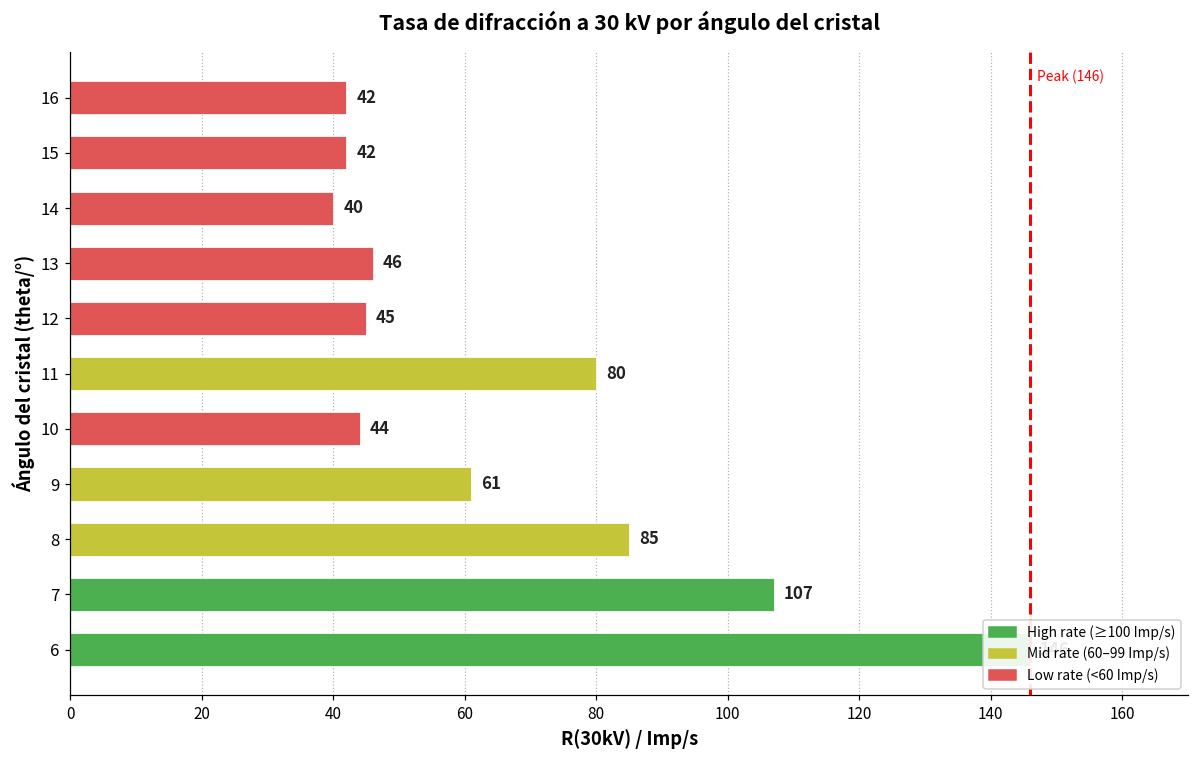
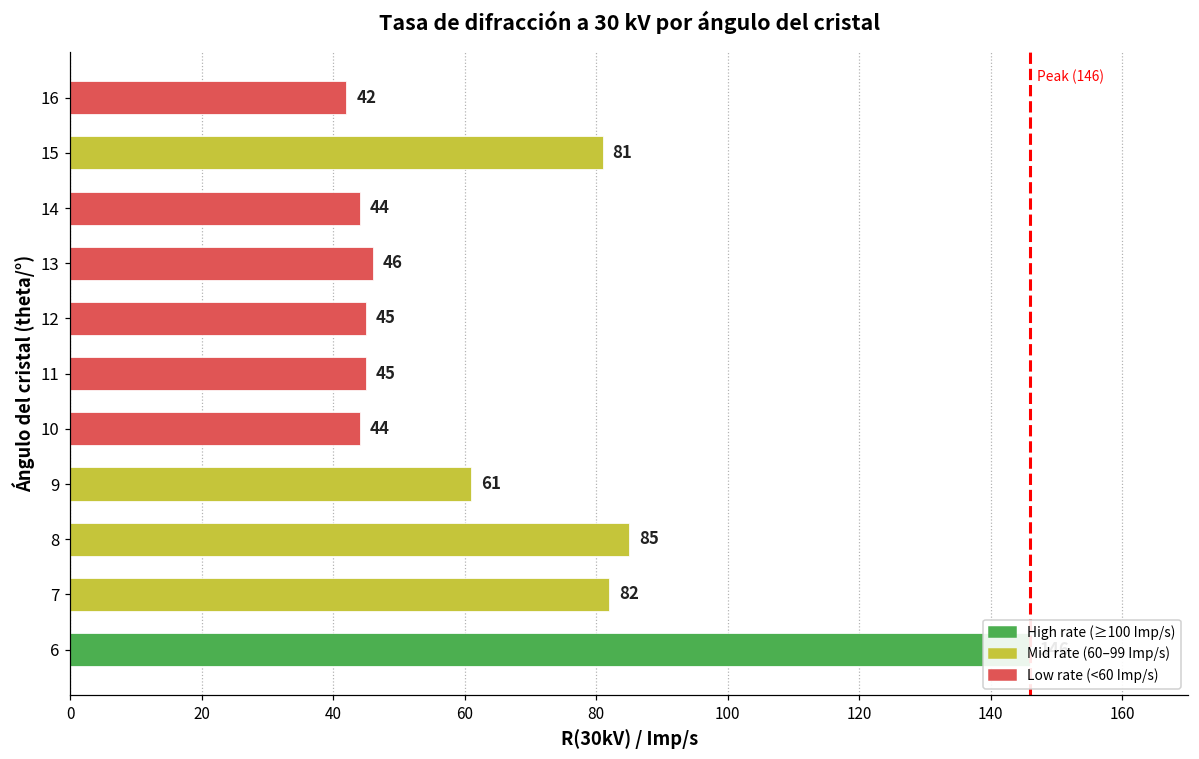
15: 42 -> 81
14: 40 -> 44
11: 80 -> 45
7: 107 -> 82
